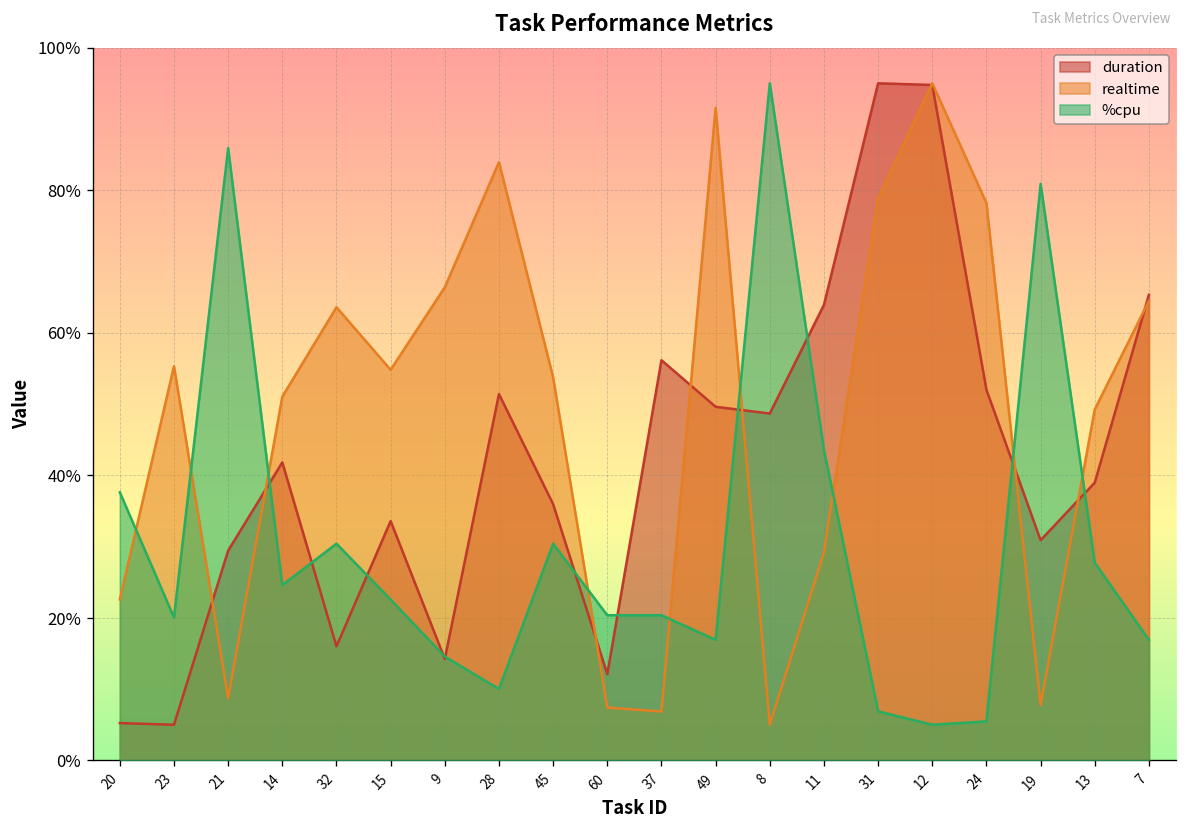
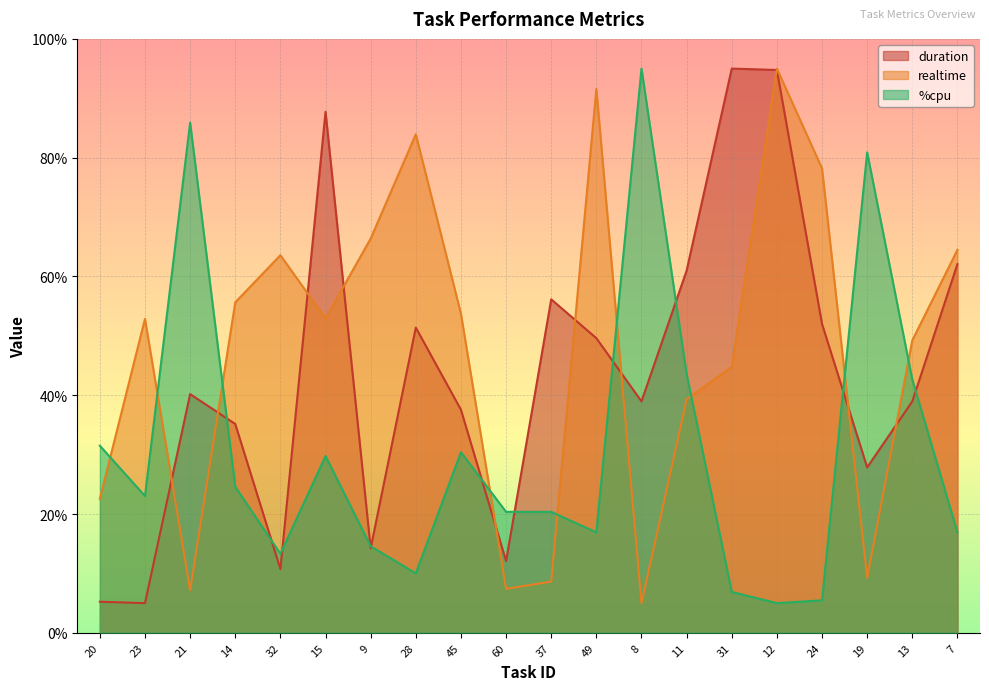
%cpu, 20: 38% -> 31%
realtime, 23: 55% -> 53%
%cpu, 23: 20% -> 23%
duration, 21: 29% -> 40%
realtime, 21: 9% -> 7%
duration, 14: 42% -> 35%
realtime, 14: 51% -> 56%
duration, 32: 16% -> 11%
%cpu, 32: 30% -> 13%
duration, 15: 34% -> 88%
realtime, 15: 55% -> 53%
%cpu, 15: 23% -> 30%
duration, 45: 36% -> 38%
realtime, 37: 7% -> 9%
duration, 8: 49% -> 39%
duration, 11: 64% -> 61%
realtime, 11: 29% -> 39%
realtime, 31: 79% -> 45%
duration, 19: 31% -> 28%
realtime, 19: 8% -> 9%
%cpu, 13: 28% -> 43%
duration, 7: 65% -> 62%
